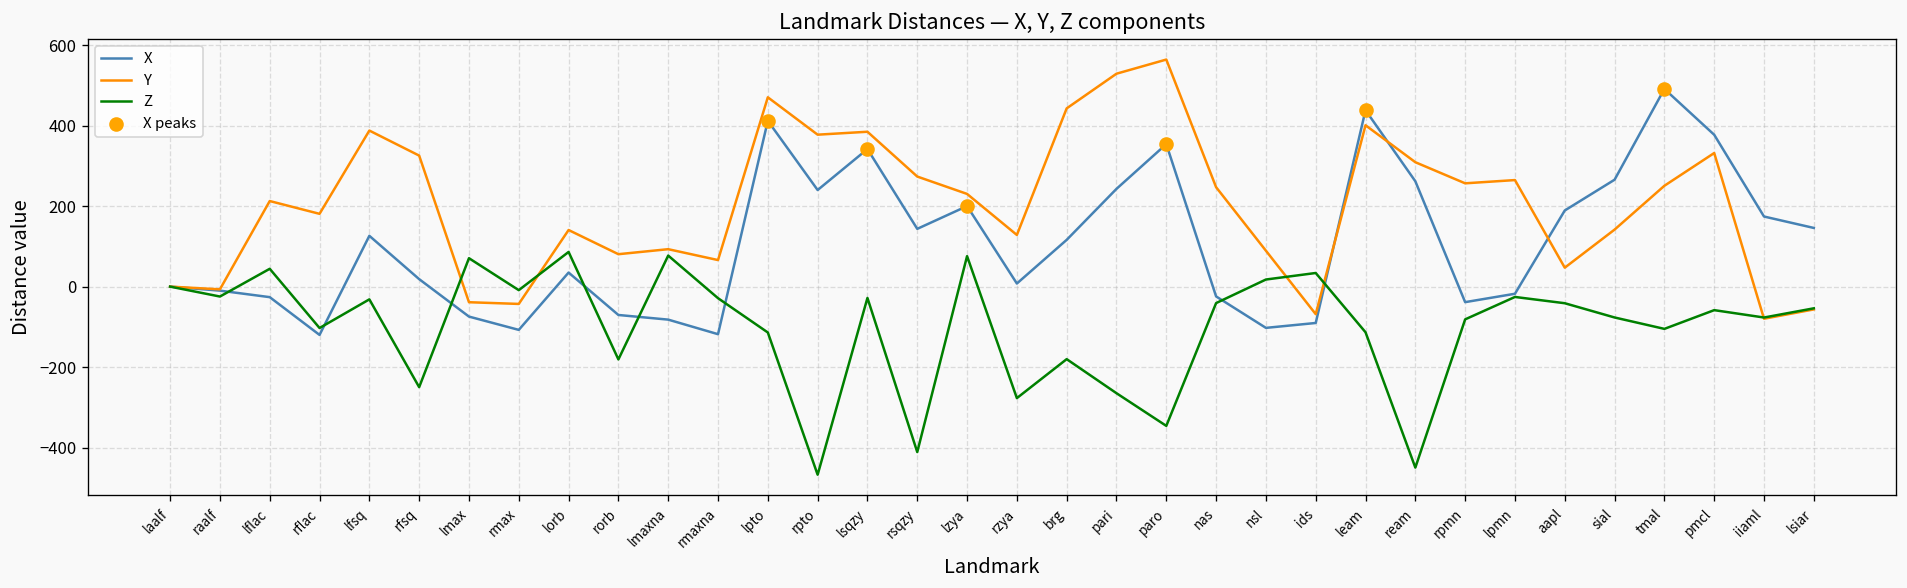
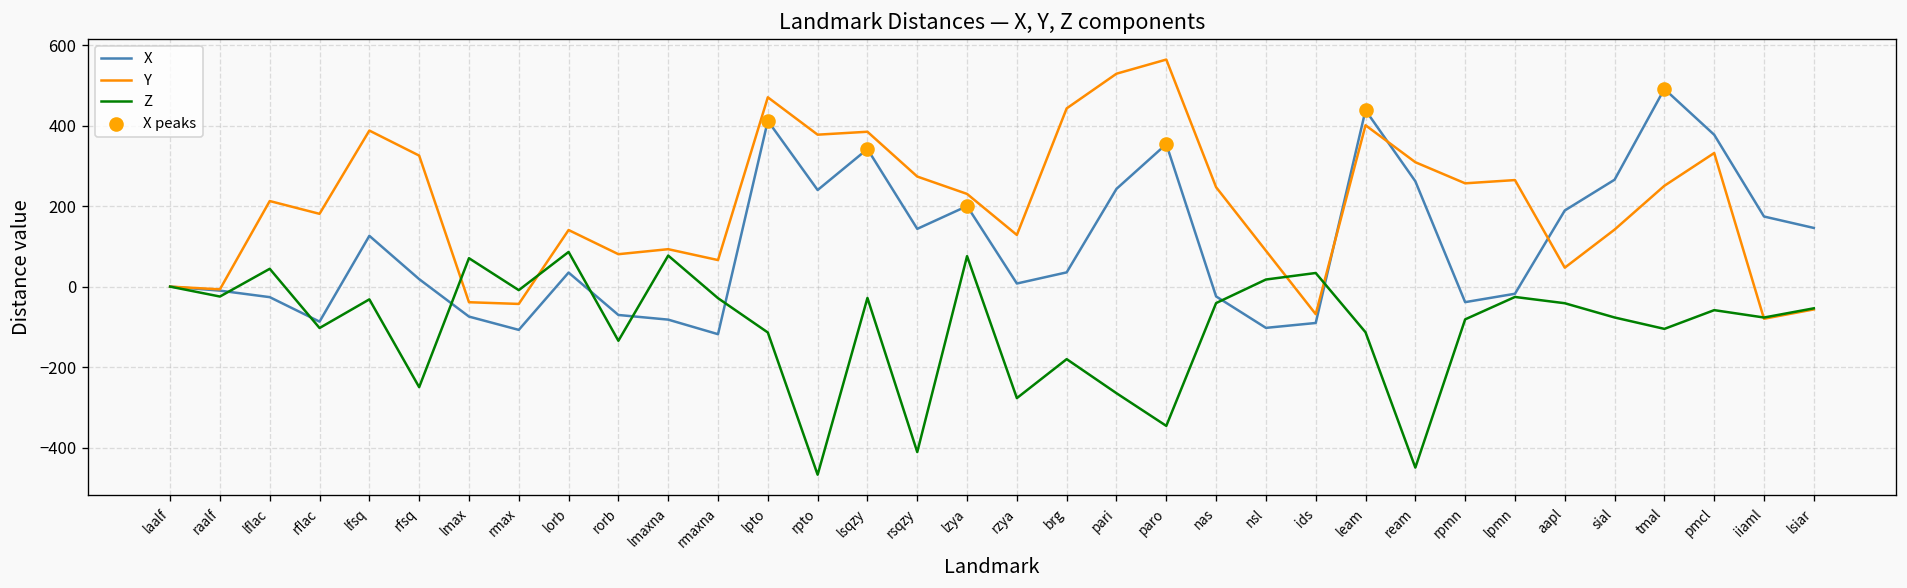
X, rflac: -120 -> -90
Z, rorb: -180 -> -130
X, brg: 120 -> 40
